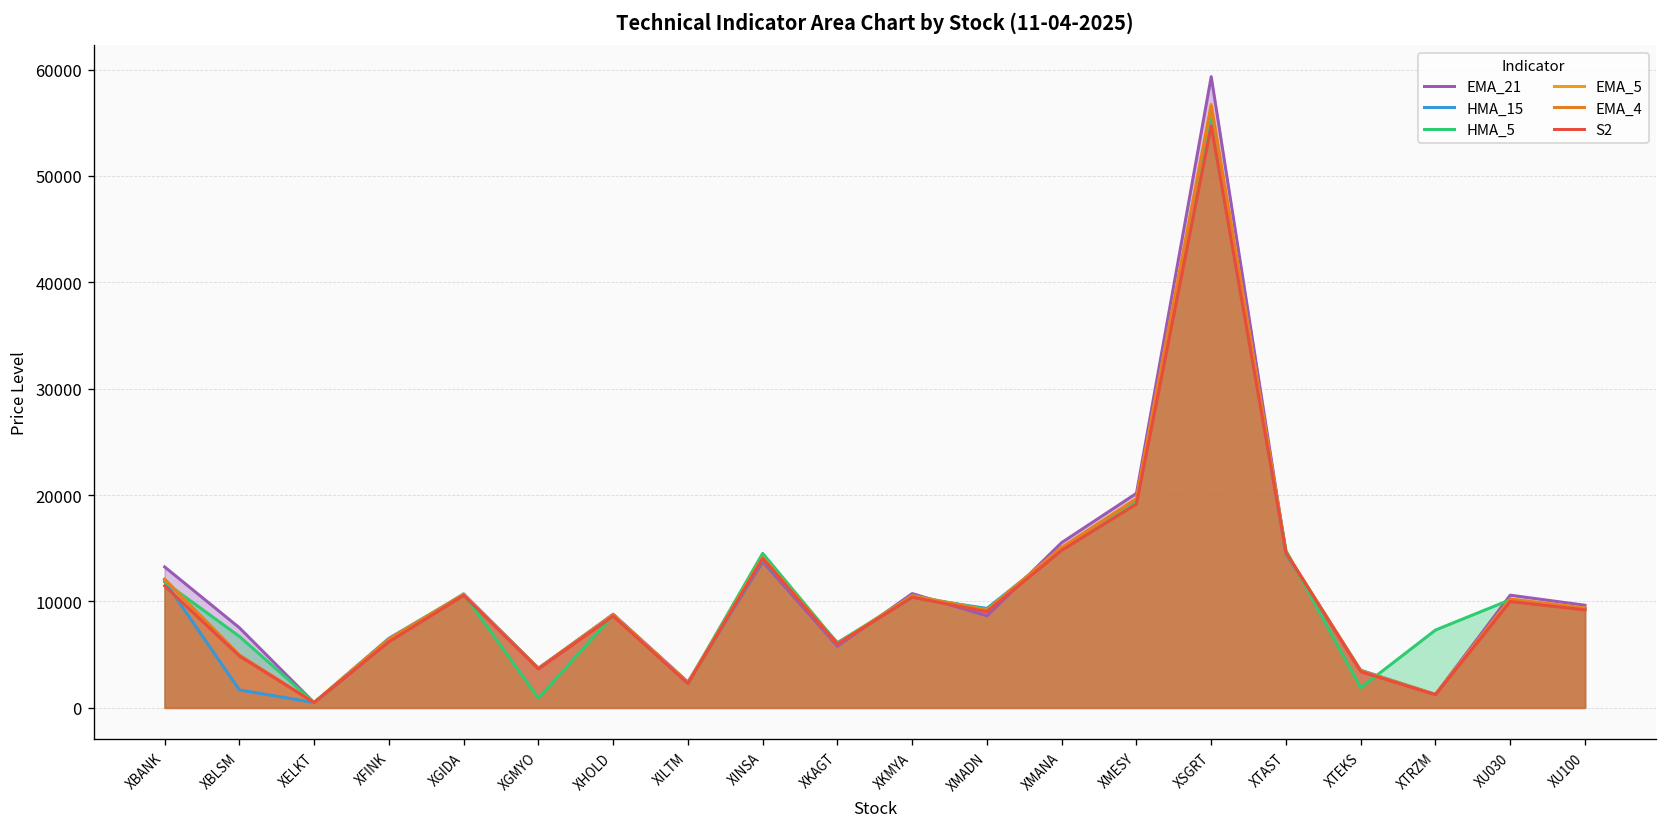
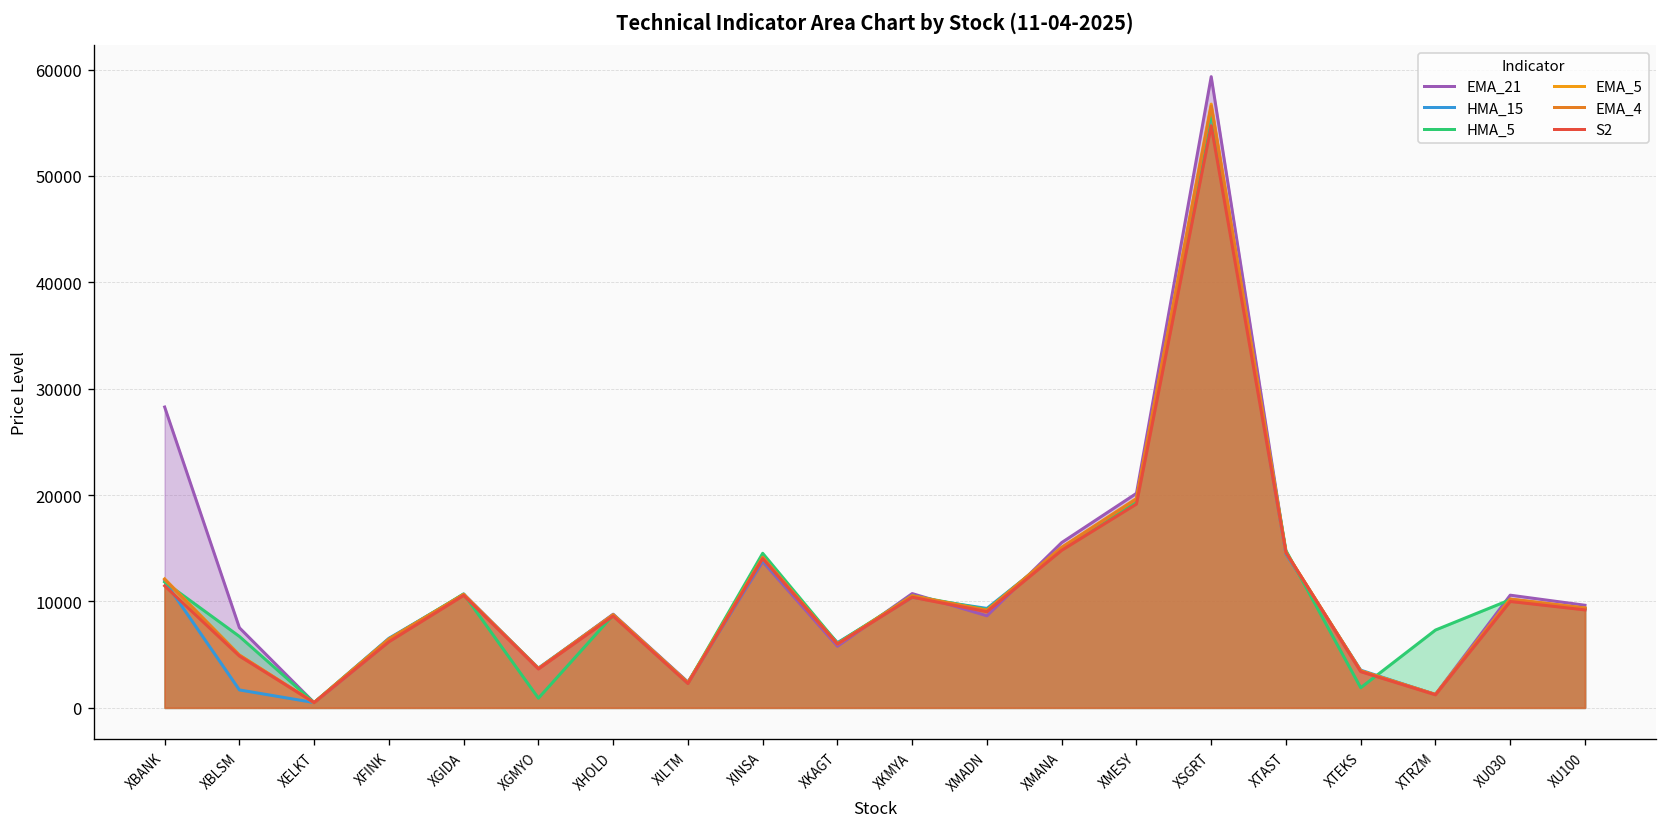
EMA_21, XBANK: 13000 -> 28000
